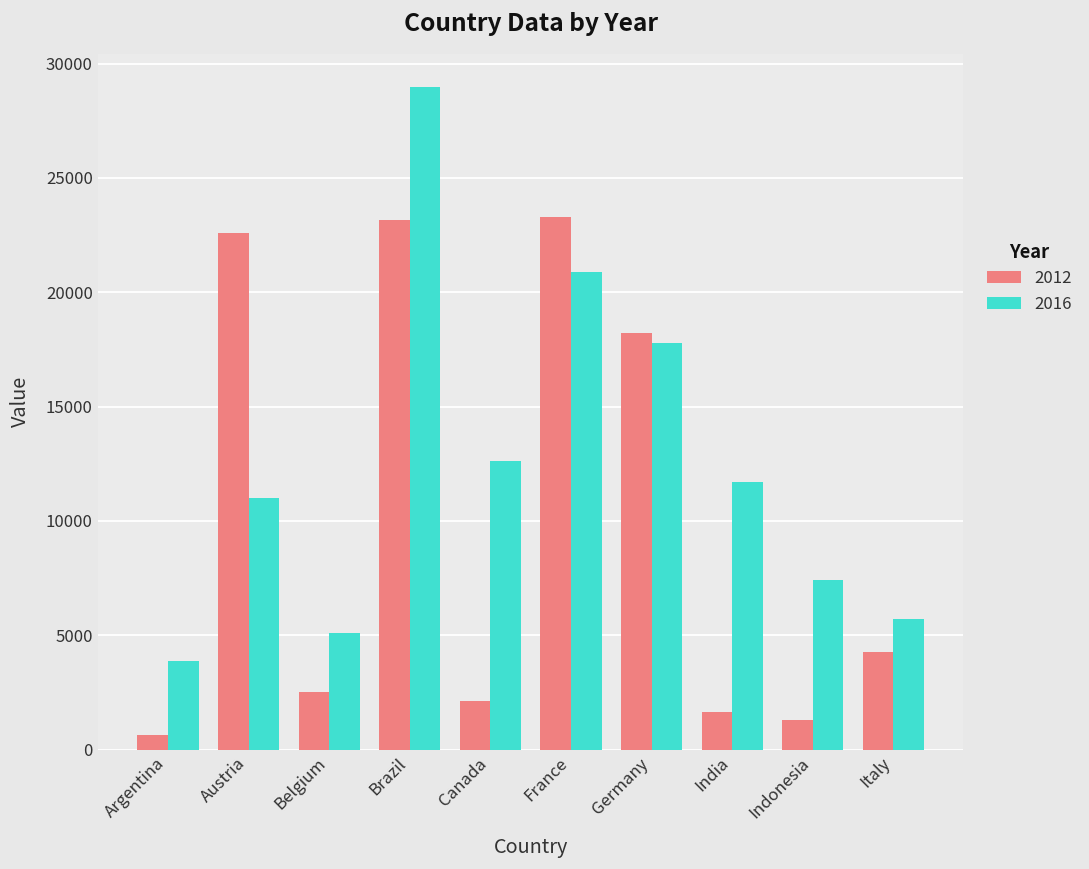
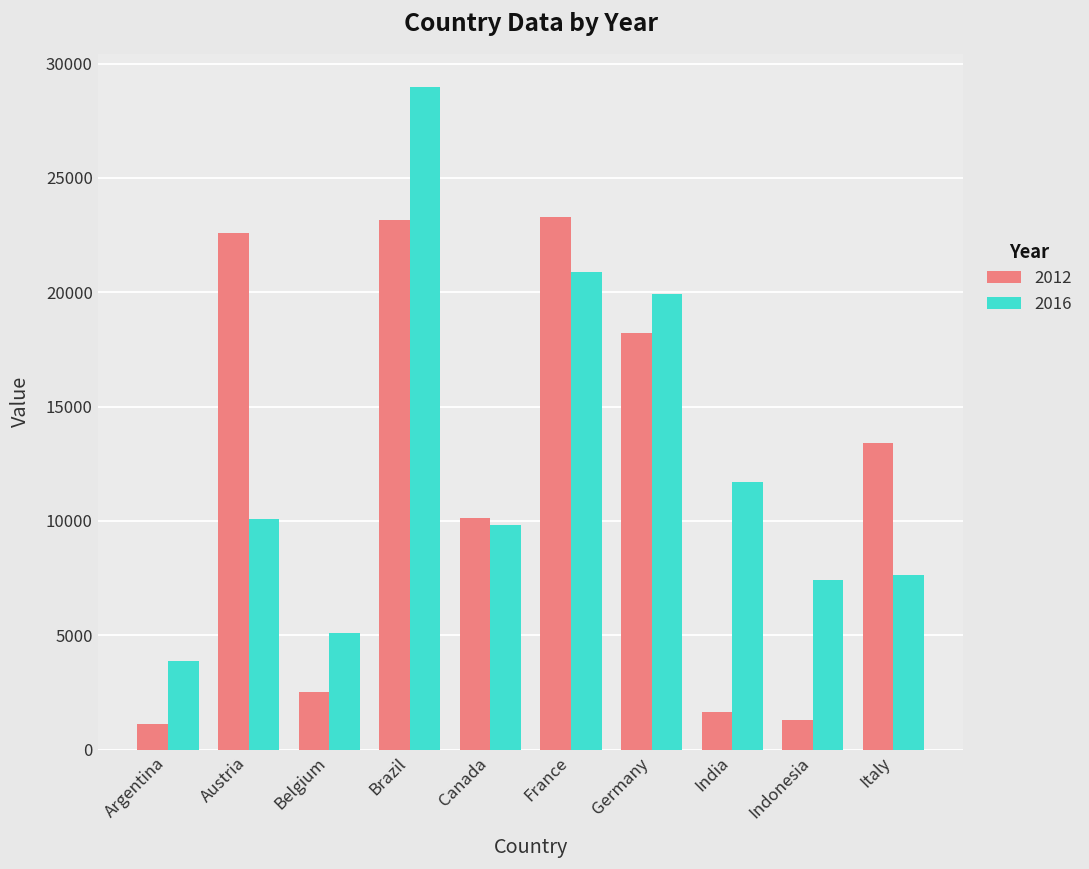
2012, Argentina: 600 -> 1100
2016, Austria: 11000 -> 10100
2012, Canada: 2100 -> 10100
2016, Canada: 12600 -> 9800
2016, Germany: 17800 -> 19900
2012, Italy: 4300 -> 13400
2016, Italy: 5700 -> 7600
